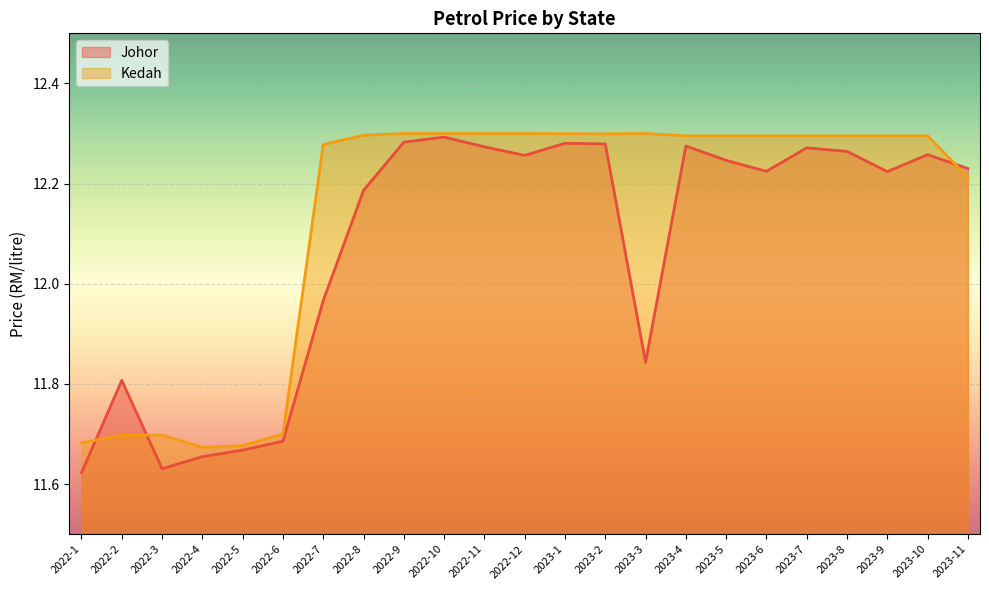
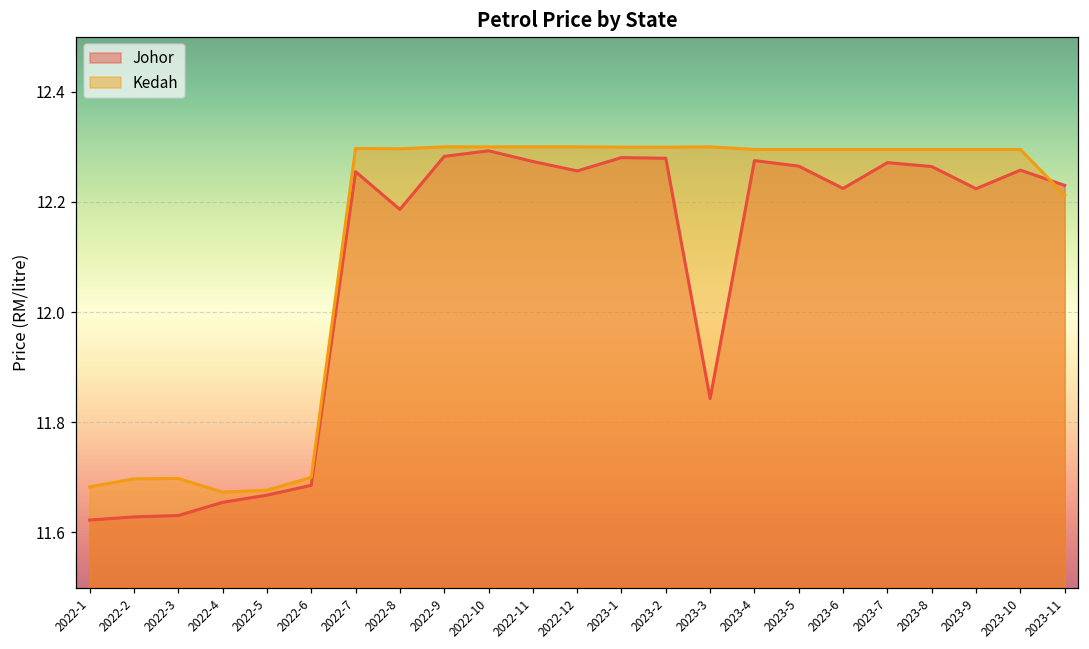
Johor, 2022-2: 11.81 -> 11.63
Johor, 2022-7: 11.97 -> 12.25
Kedah, 2022-7: 12.28 -> 12.30
Johor, 2023-5: 12.25 -> 12.26
